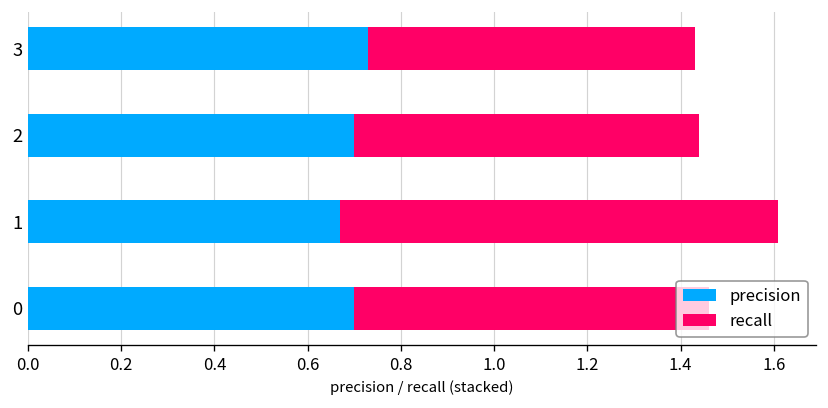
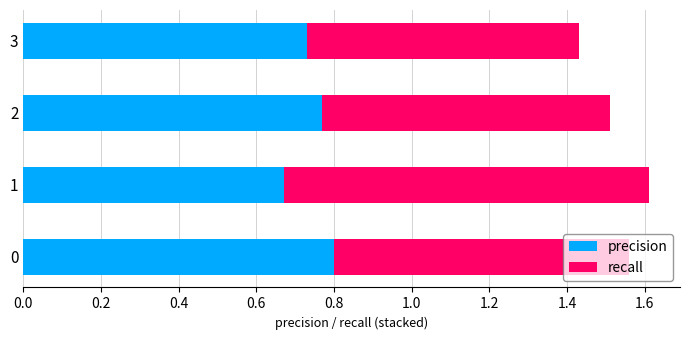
precision, 2: 0.70 -> 0.77
precision, 0: 0.7 -> 0.8
